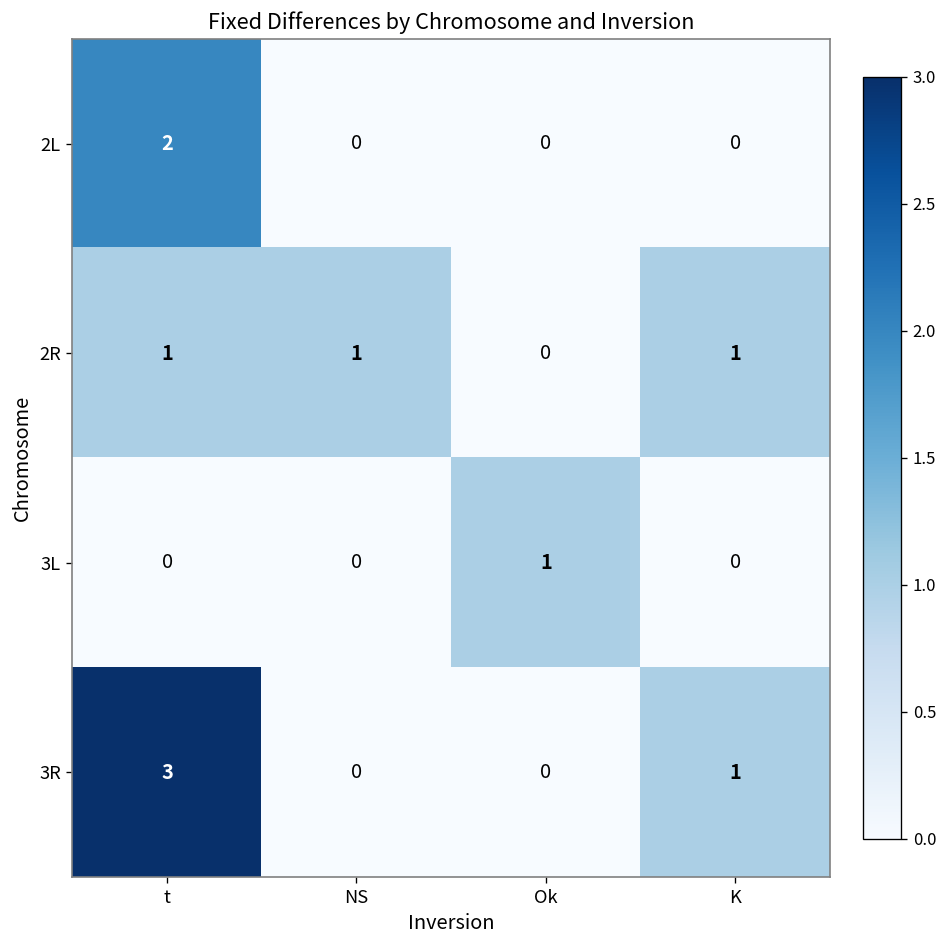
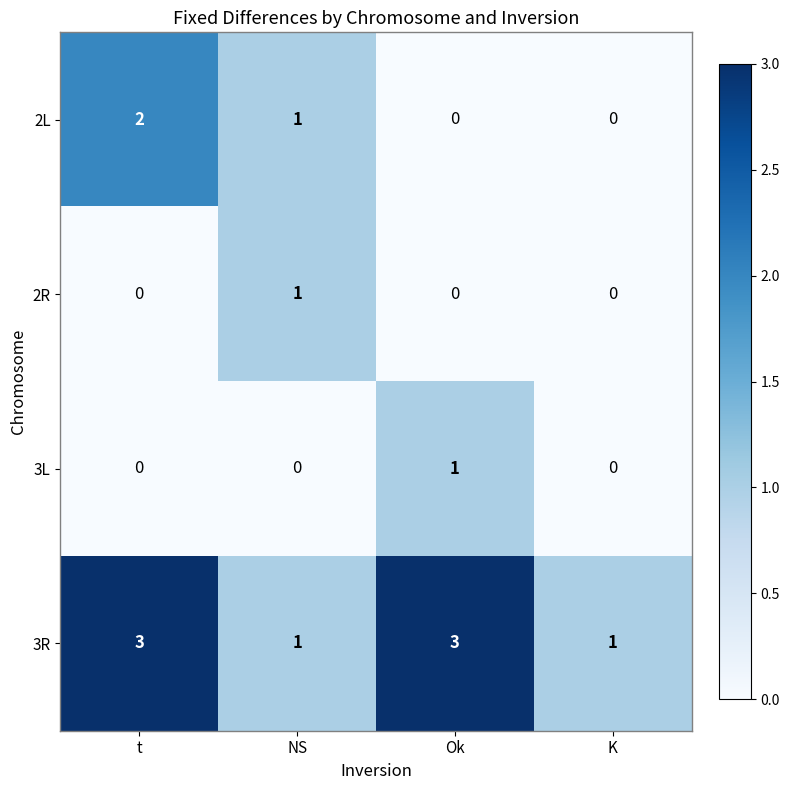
2L, NS: 0 -> 1
2R, t: 1 -> 0
2R, K: 1 -> 0
3R, NS: 0 -> 1
3R, Ok: 0 -> 3
